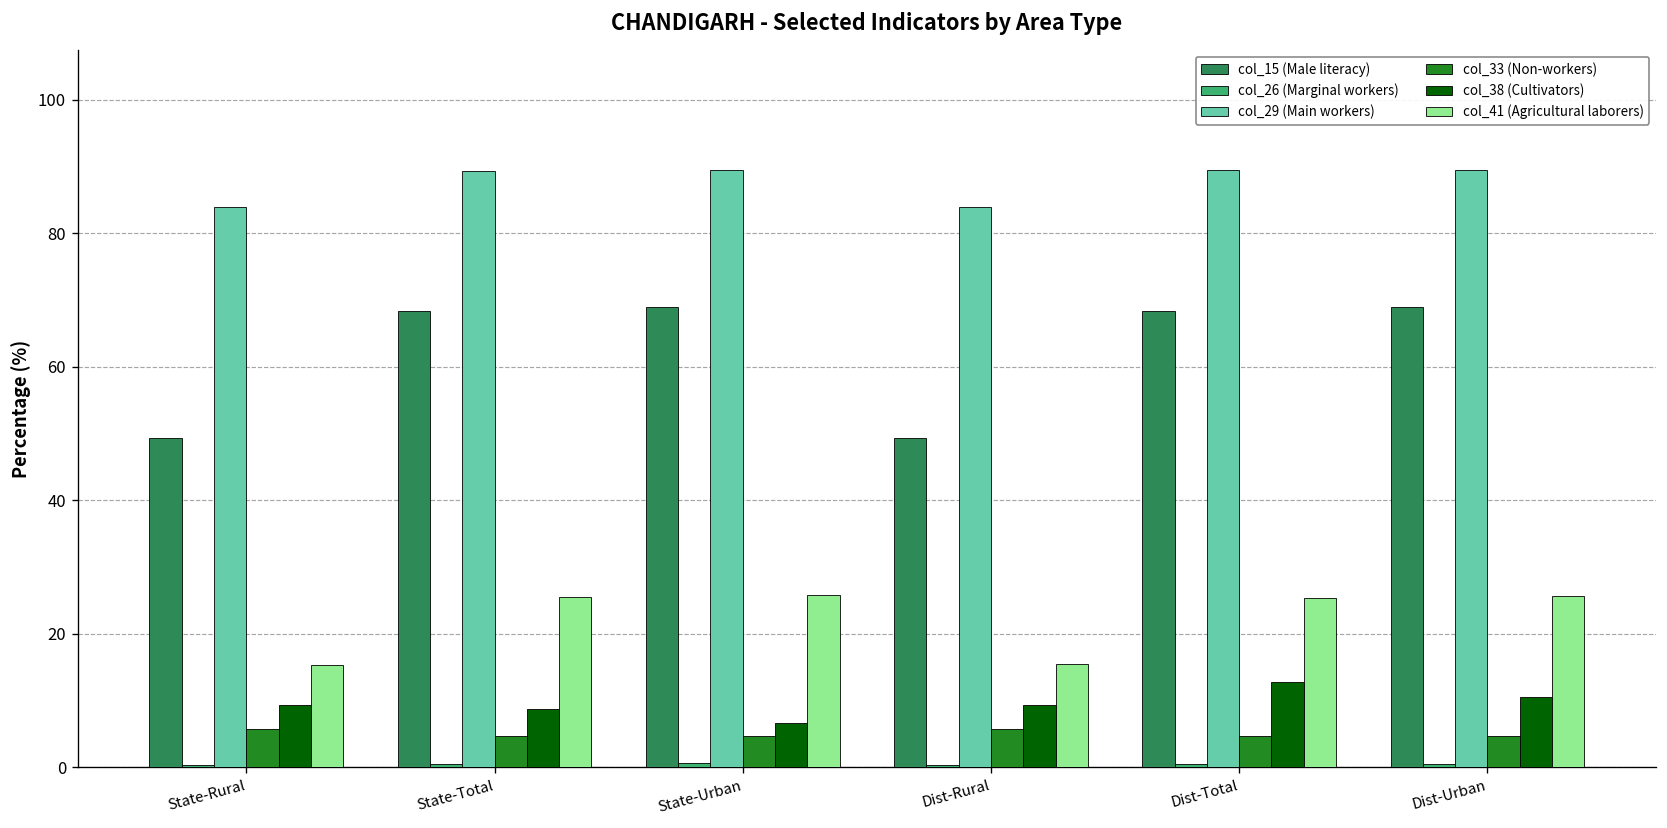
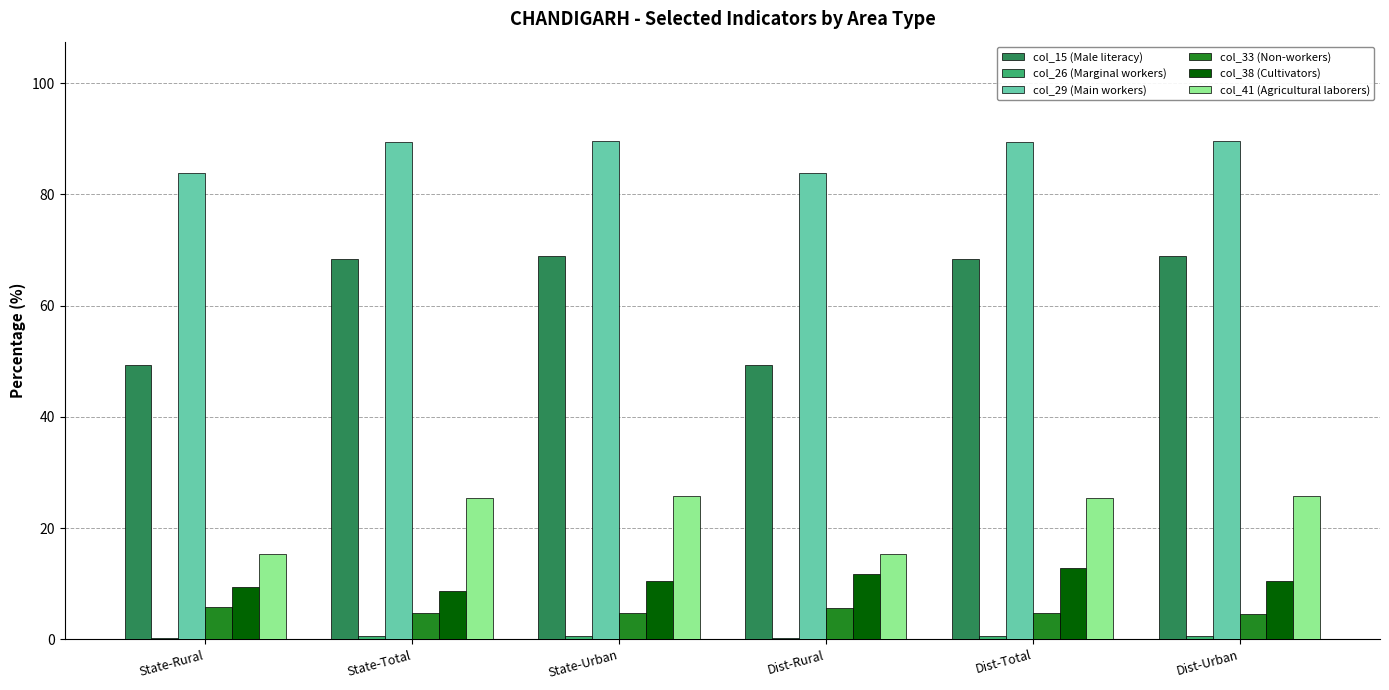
col_38 (Cultivators), State-Urban: 7 -> 11
col_38 (Cultivators), Dist-Rural: 9 -> 12
